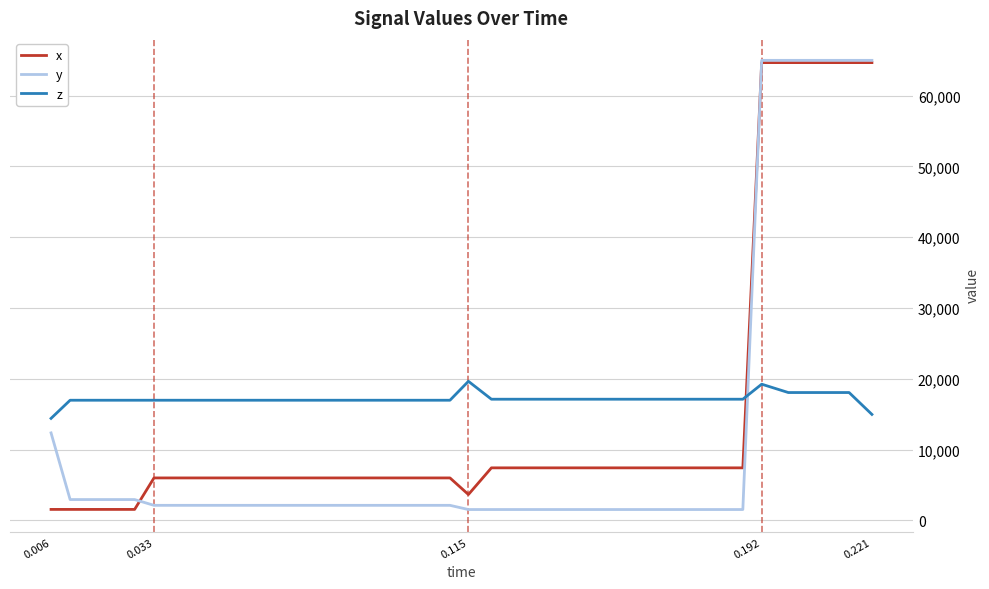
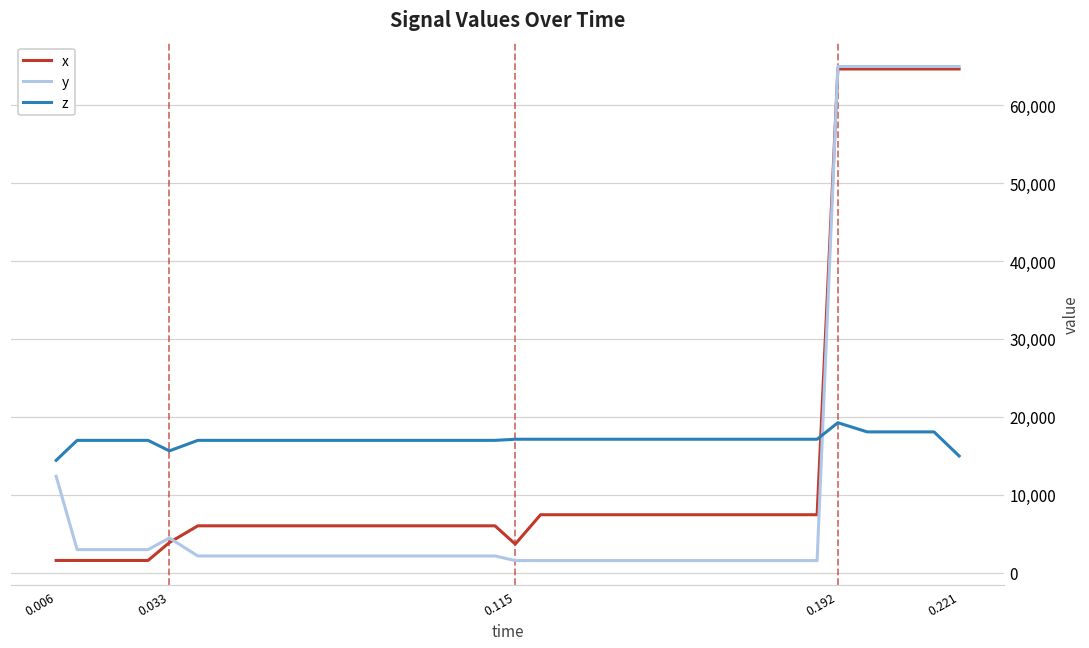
x, 0.033: 6,000 -> 4,000
y, 0.033: 2,000 -> 4,000
z, 0.033: 17,000 -> 16,000
z, 0.115: 20,000 -> 17,000
